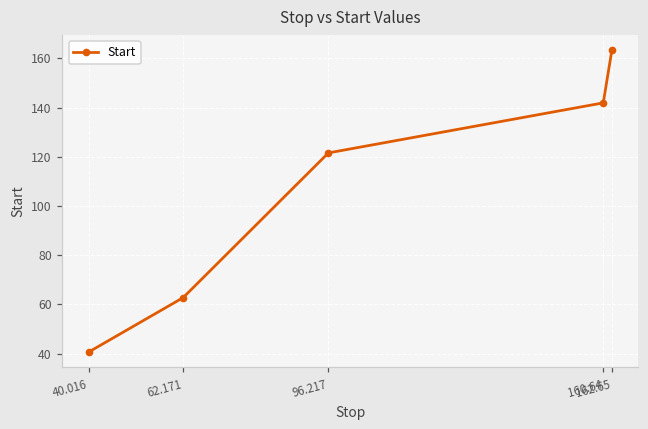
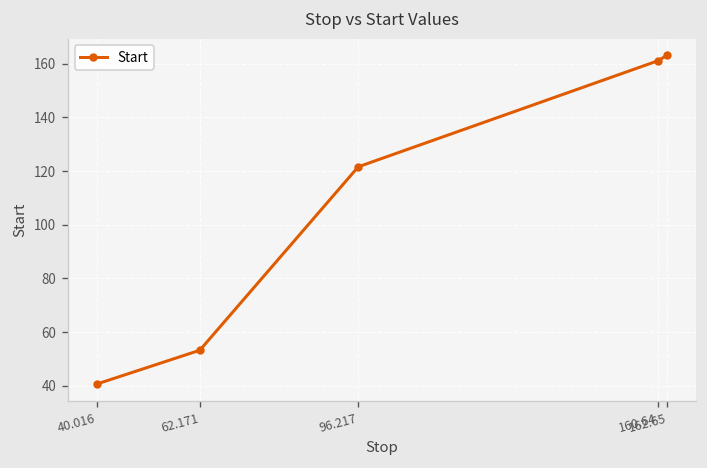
62.171: 63 -> 53
160.64: 142 -> 161
